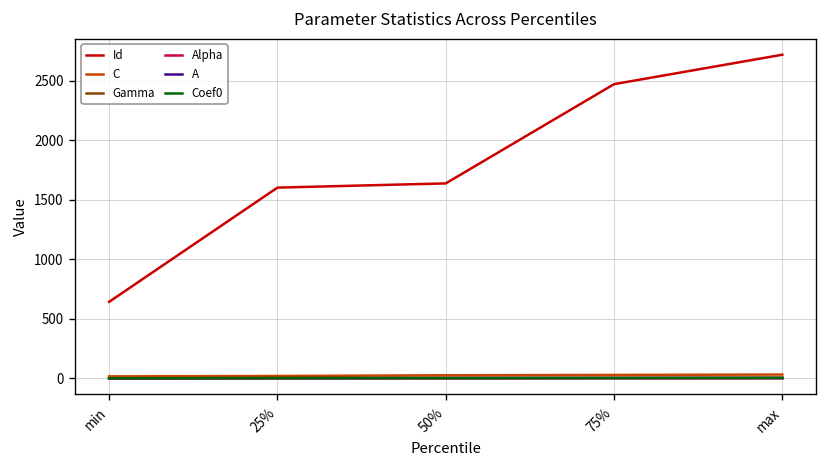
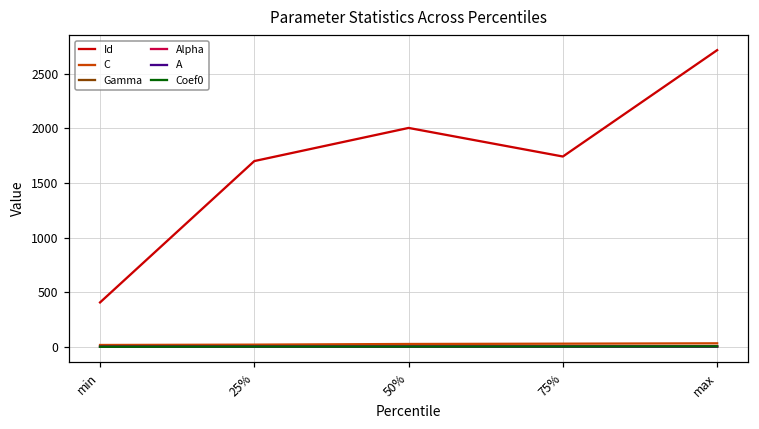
Id, min: 600 -> 400
Id, 25%: 1600 -> 1700
Id, 50%: 1600 -> 2000
Id, 75%: 2500 -> 1700
